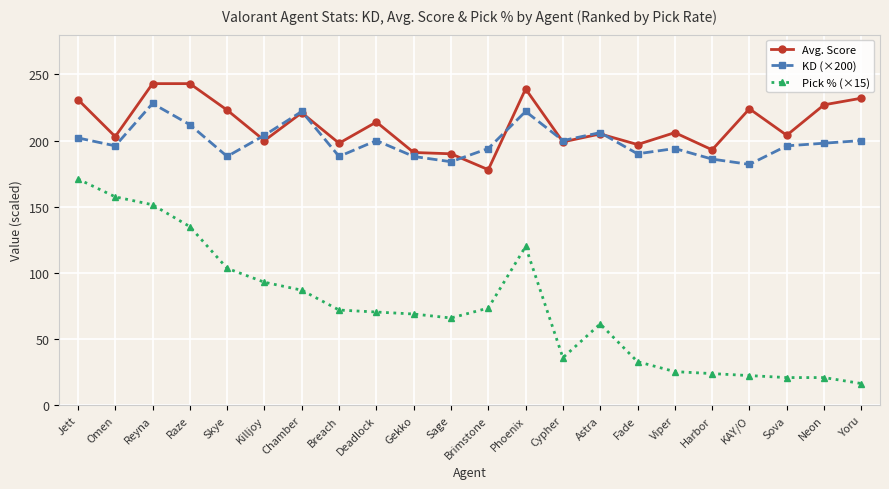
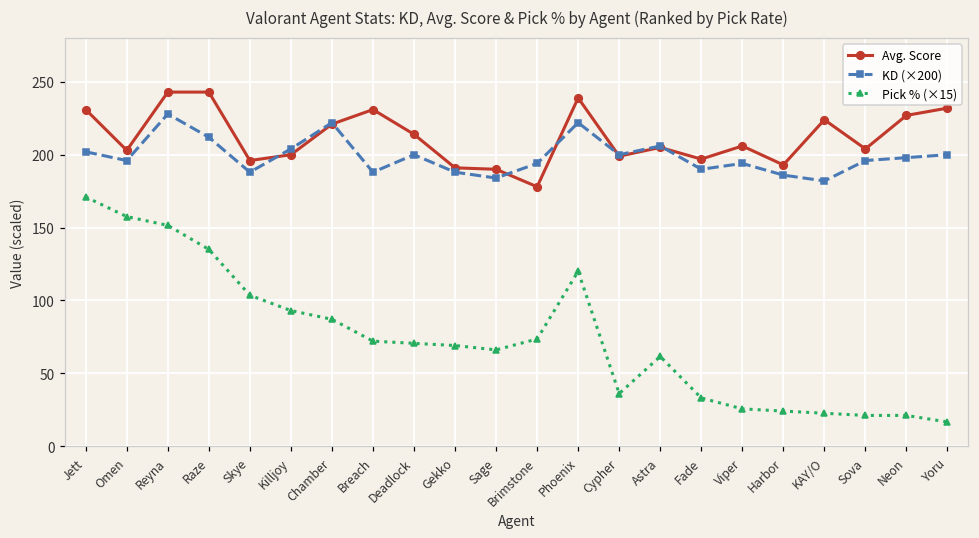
Avg. Score, Skye: 223 -> 196
Avg. Score, Breach: 198 -> 231
